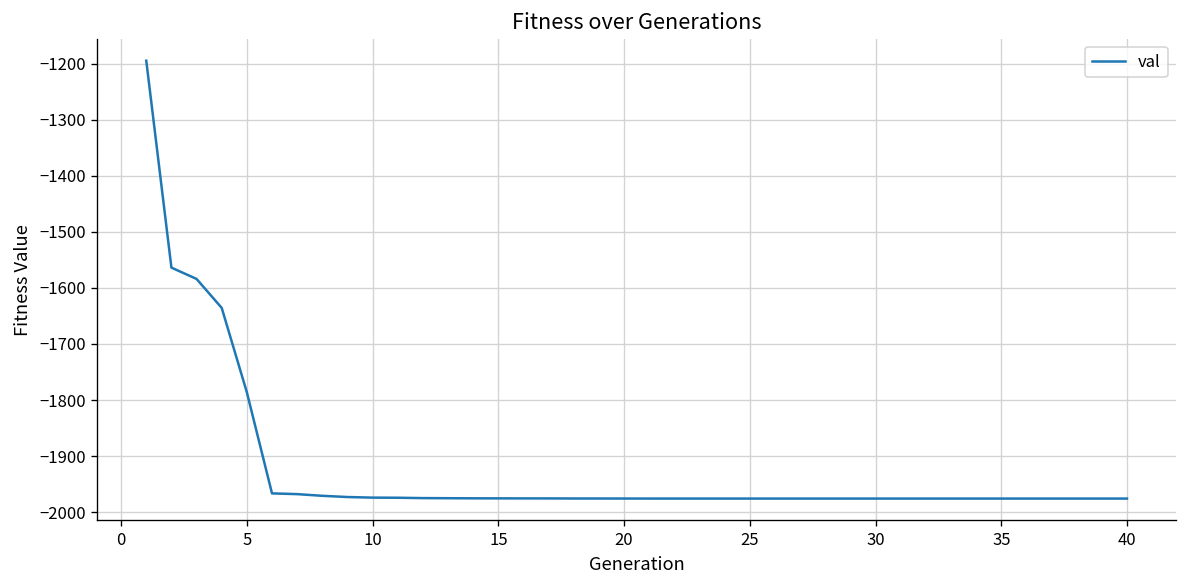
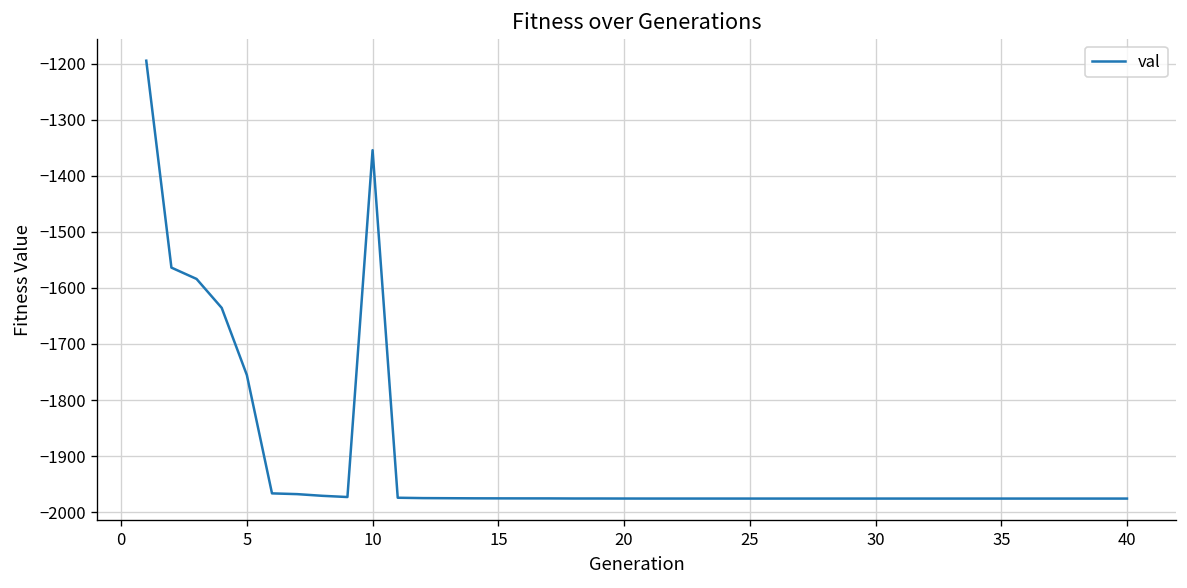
5: -1790 -> -1760
10: -1970 -> -1350
